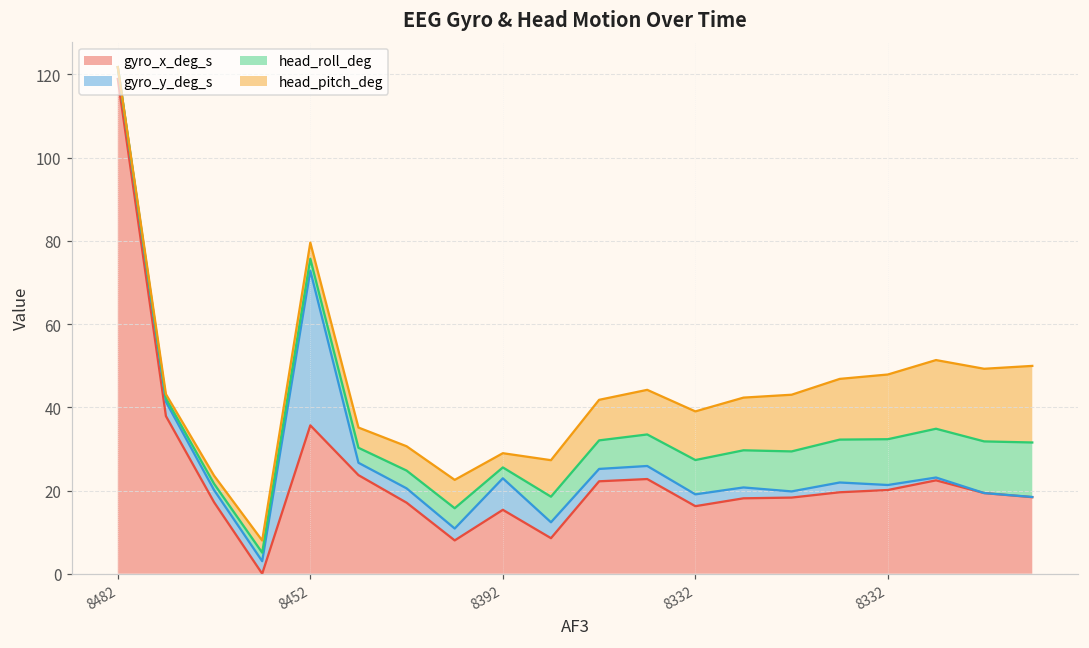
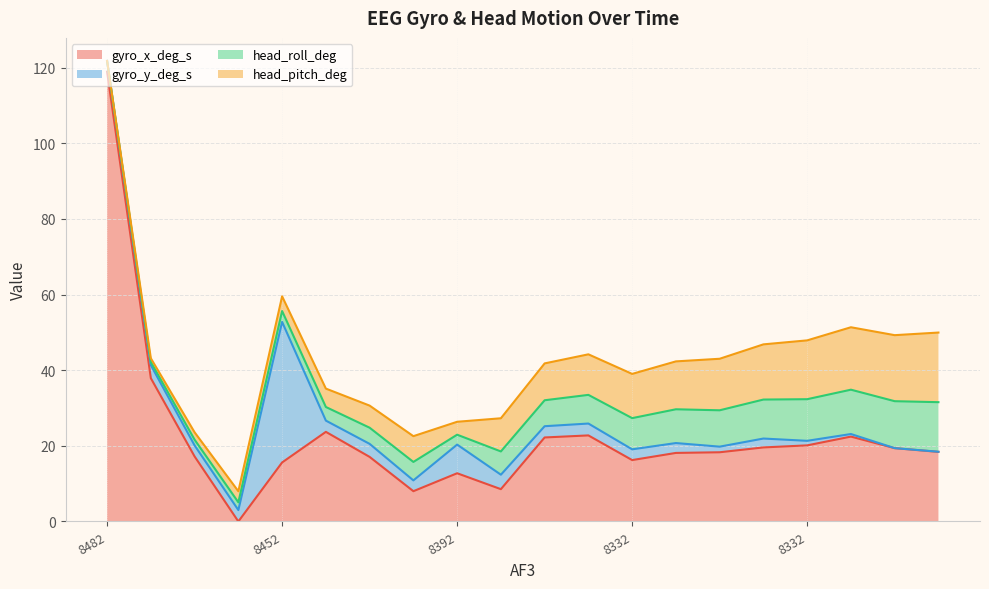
gyro_x_deg_s, 8452: 36 -> 16
gyro_x_deg_s, 8392: 15 -> 13
